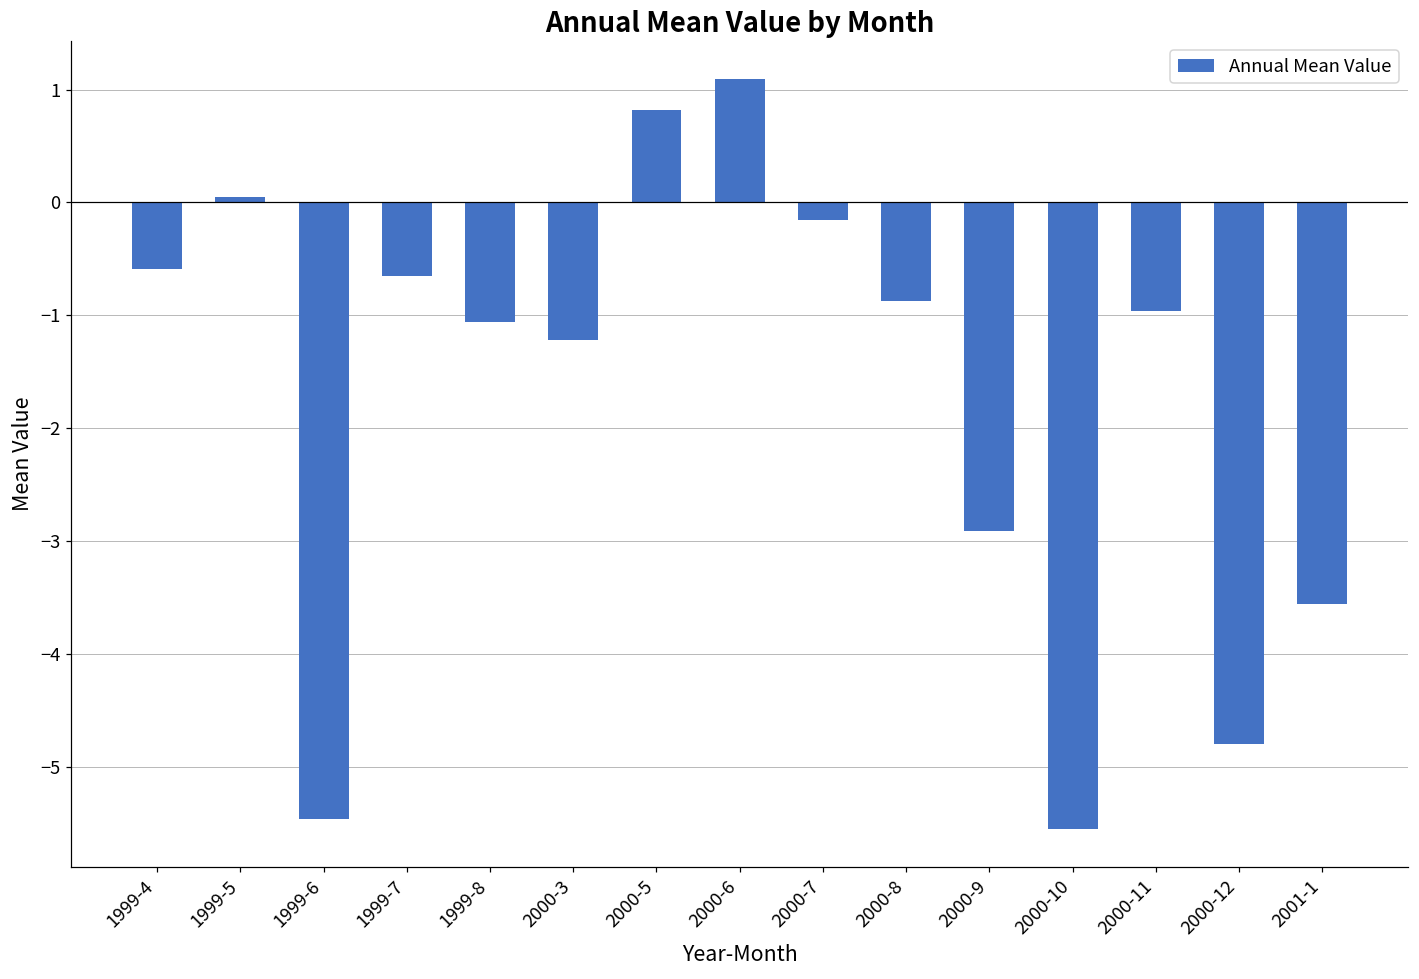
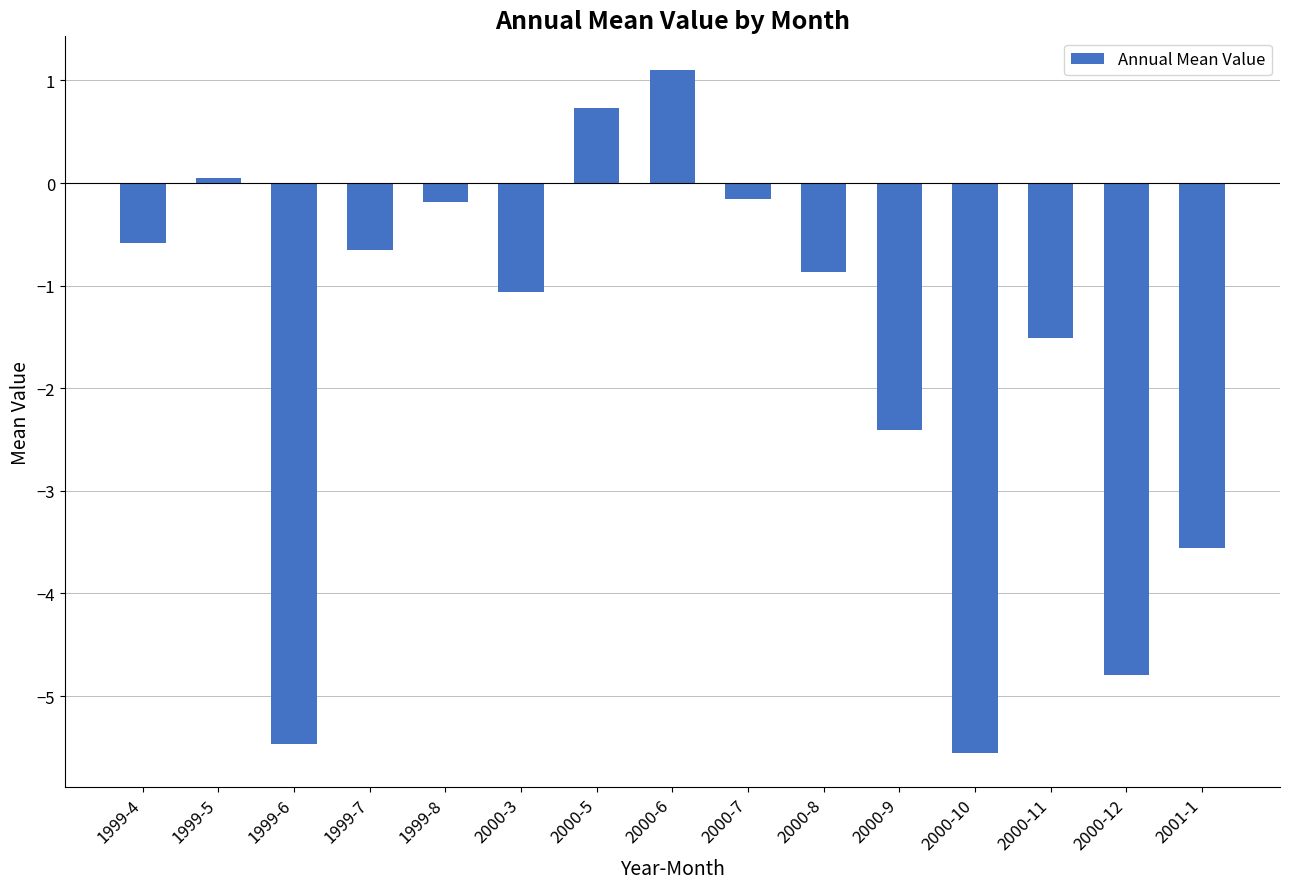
1999-8: -1.06 -> -0.19
2000-3: -1.21 -> -1.06
2000-5: 0.82 -> 0.73
2000-9: -2.91 -> -2.40
2000-11: -0.96 -> -1.51
